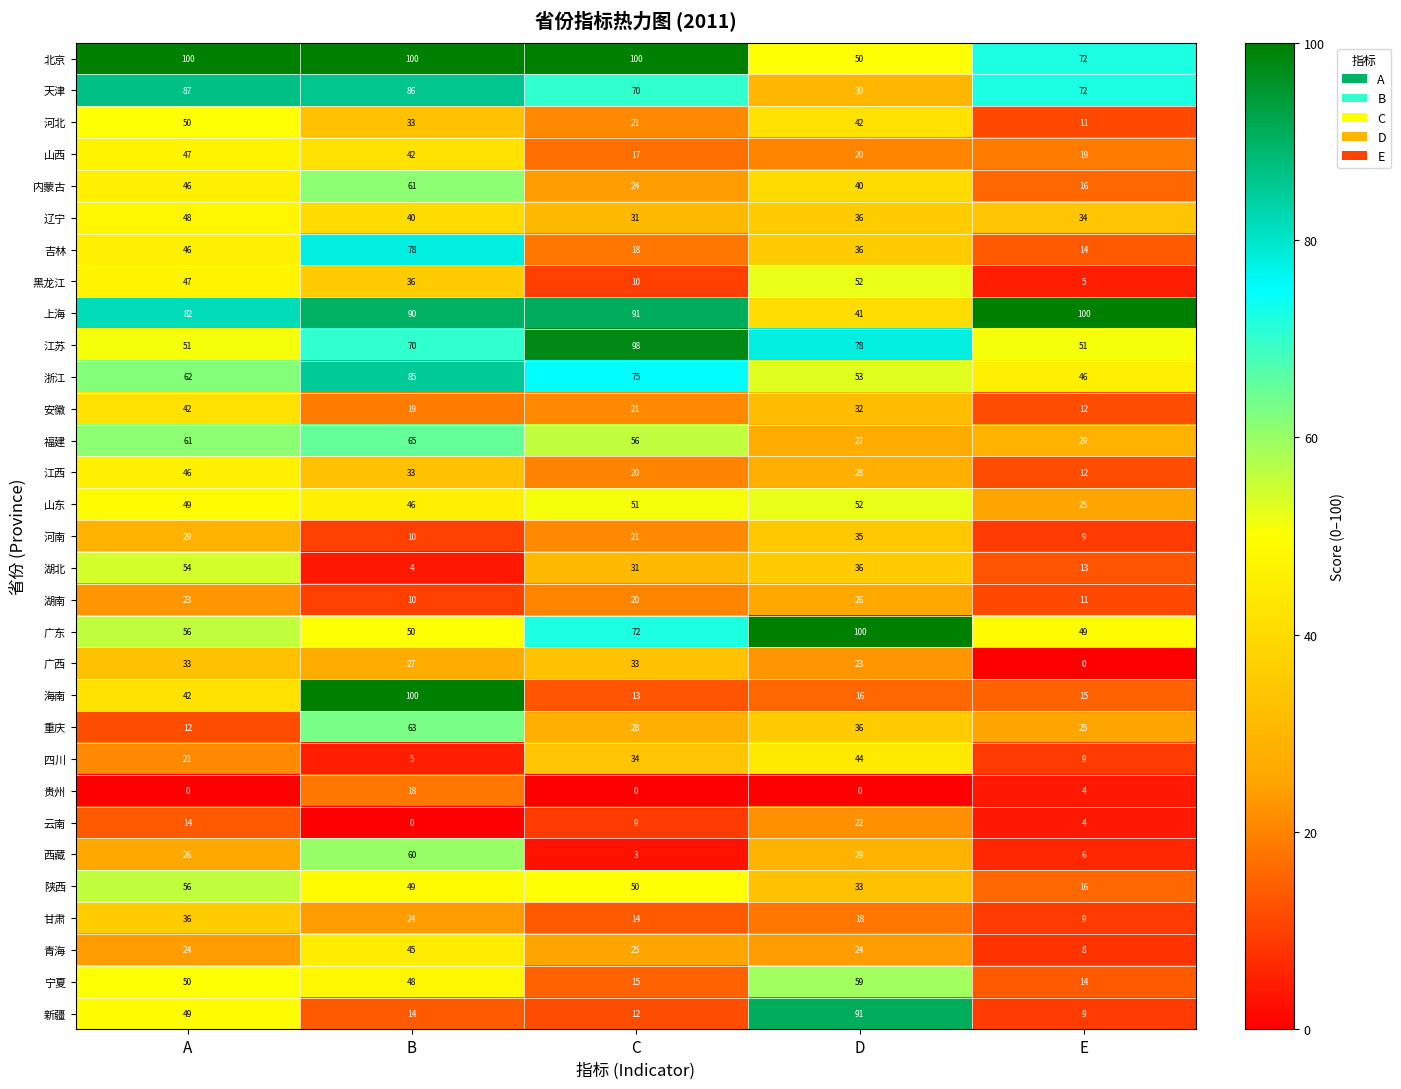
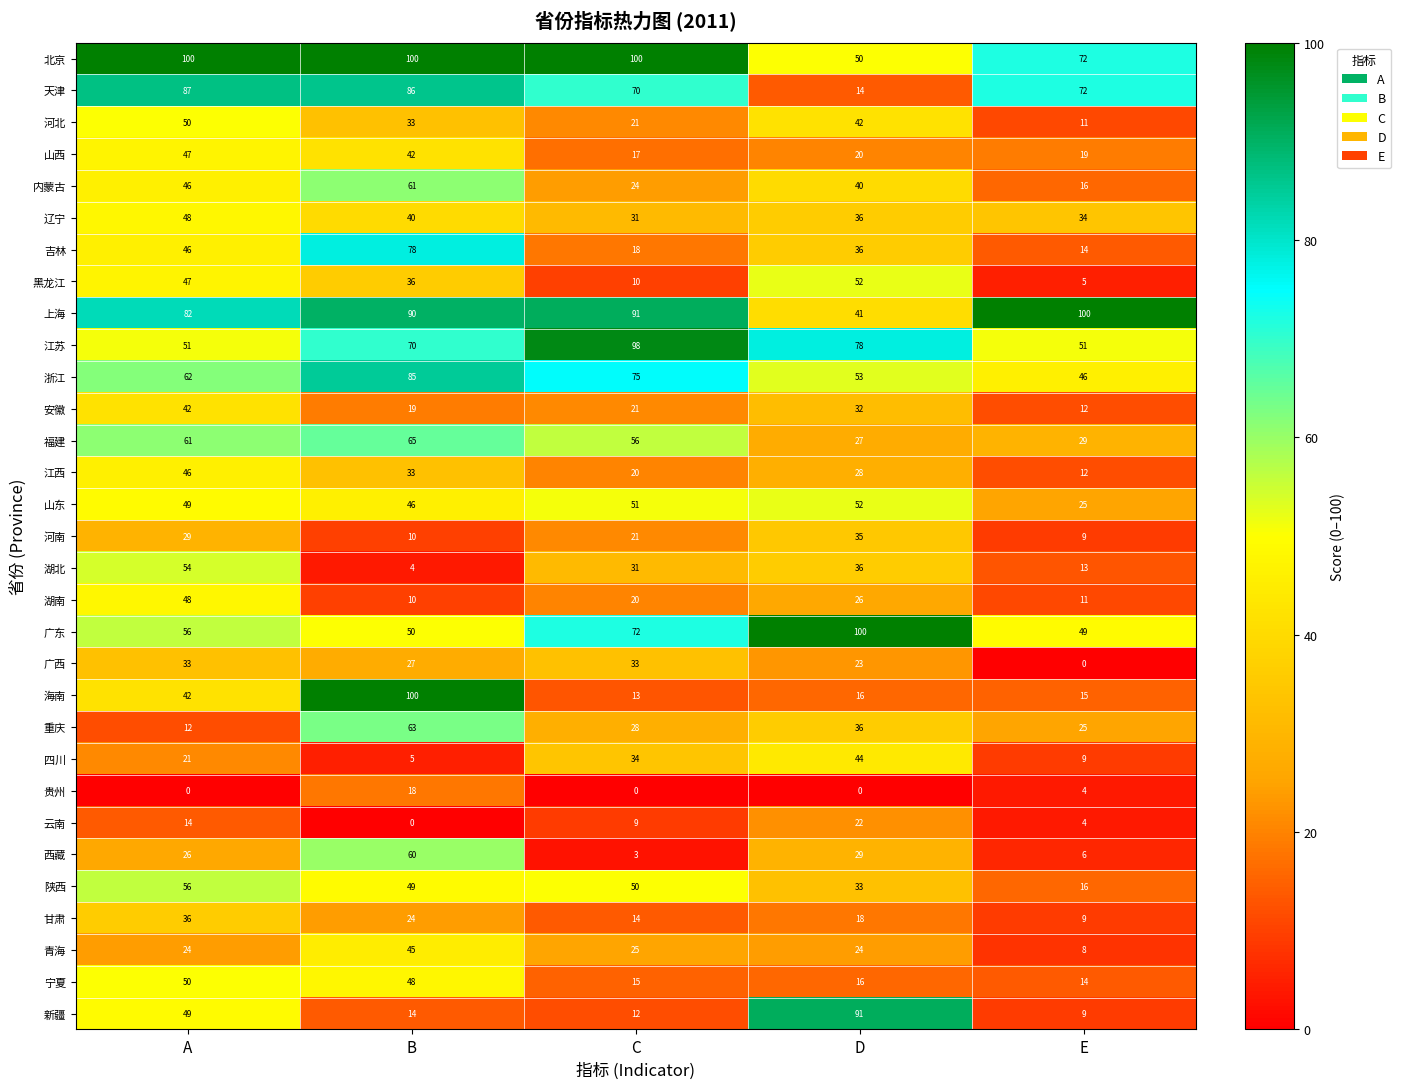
天津, D: 30 -> 14
湖南, A: 23 -> 48
宁夏, D: 59 -> 16
